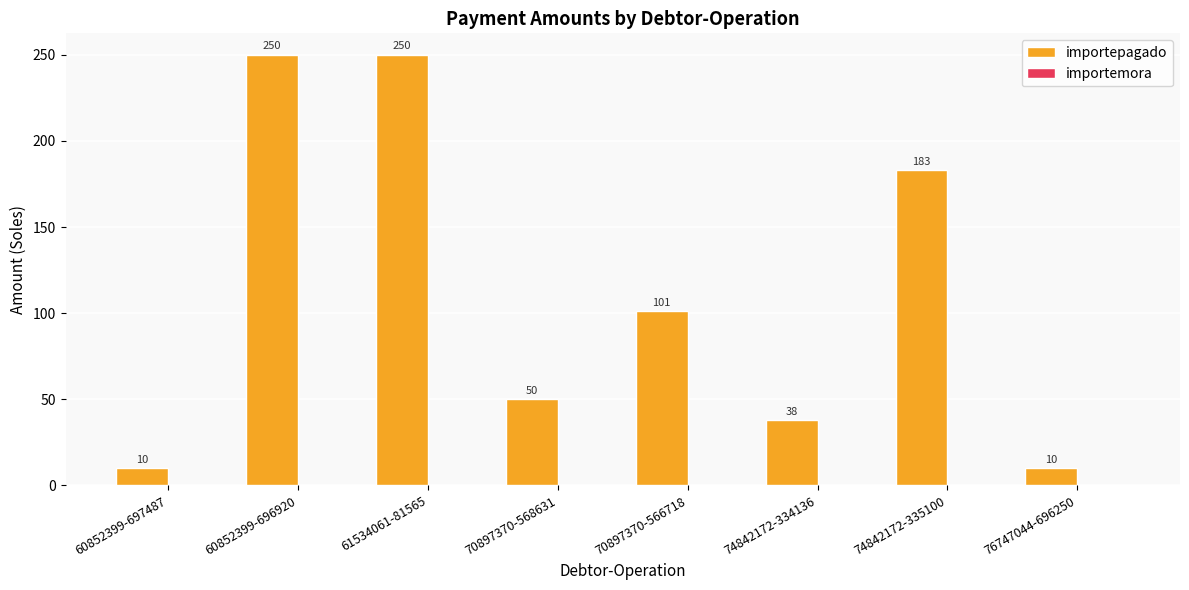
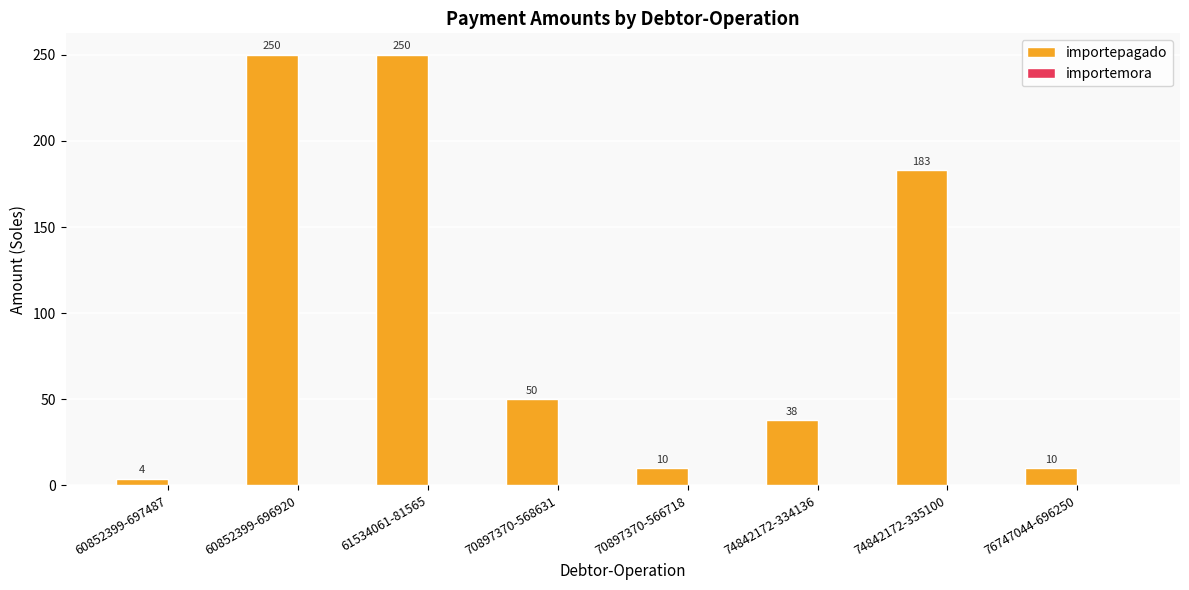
importepagado, 60852399-697487: 10 -> 4
importepagado, 70897370-566718: 101 -> 10
